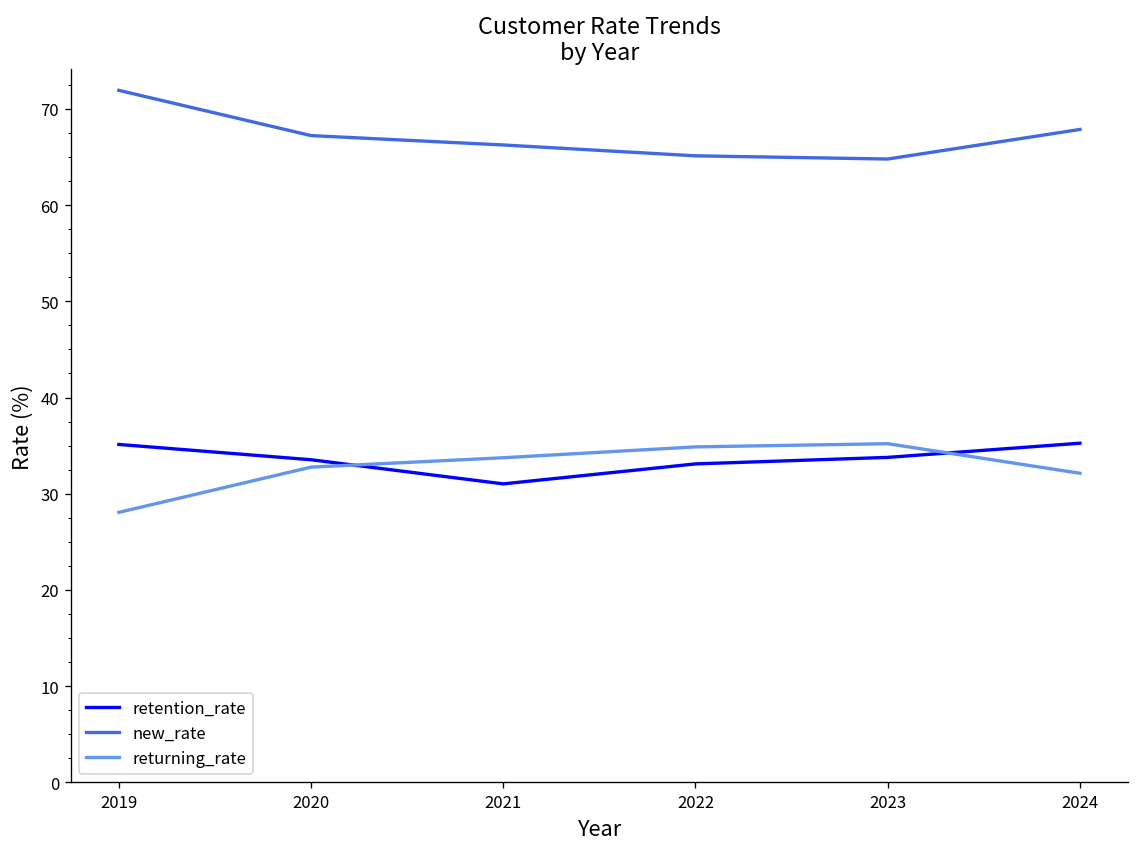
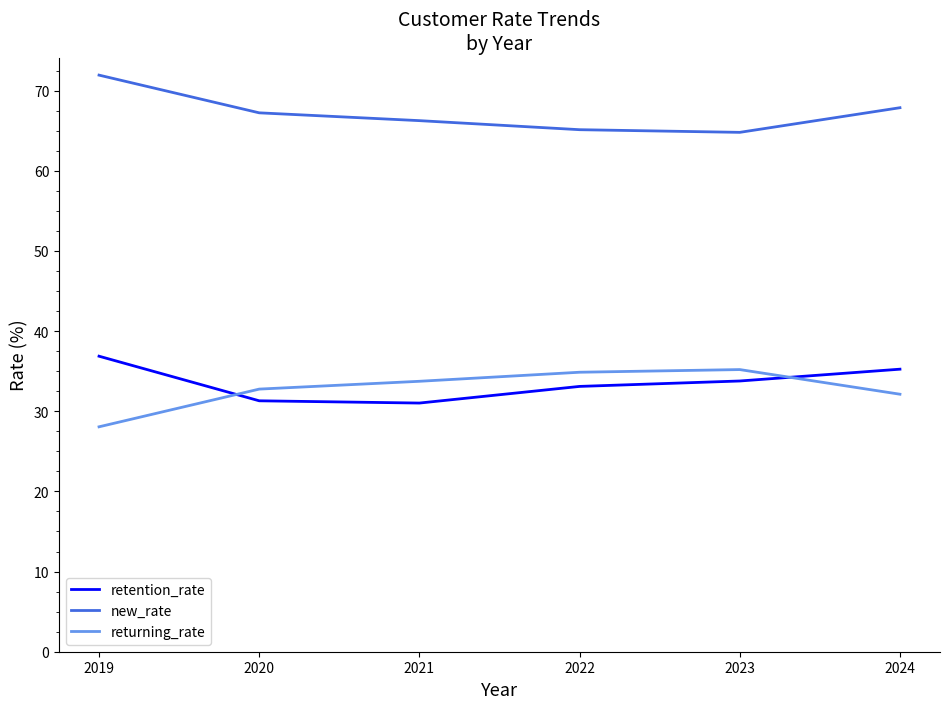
retention_rate, 2019: 35 -> 37
retention_rate, 2020: 34 -> 31
